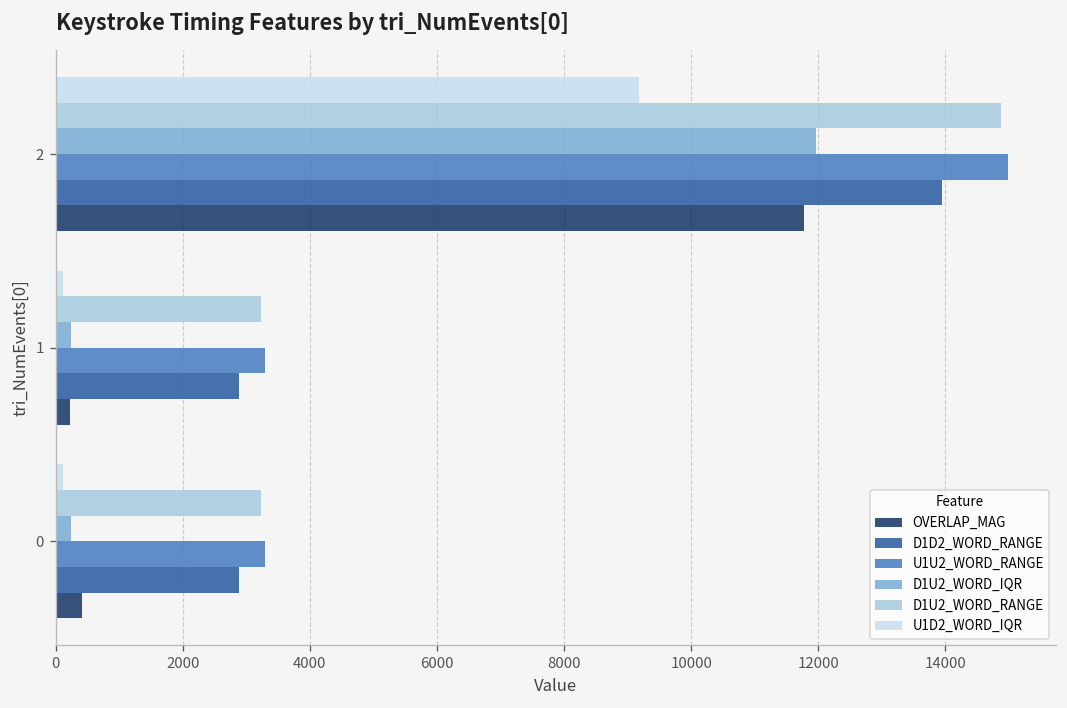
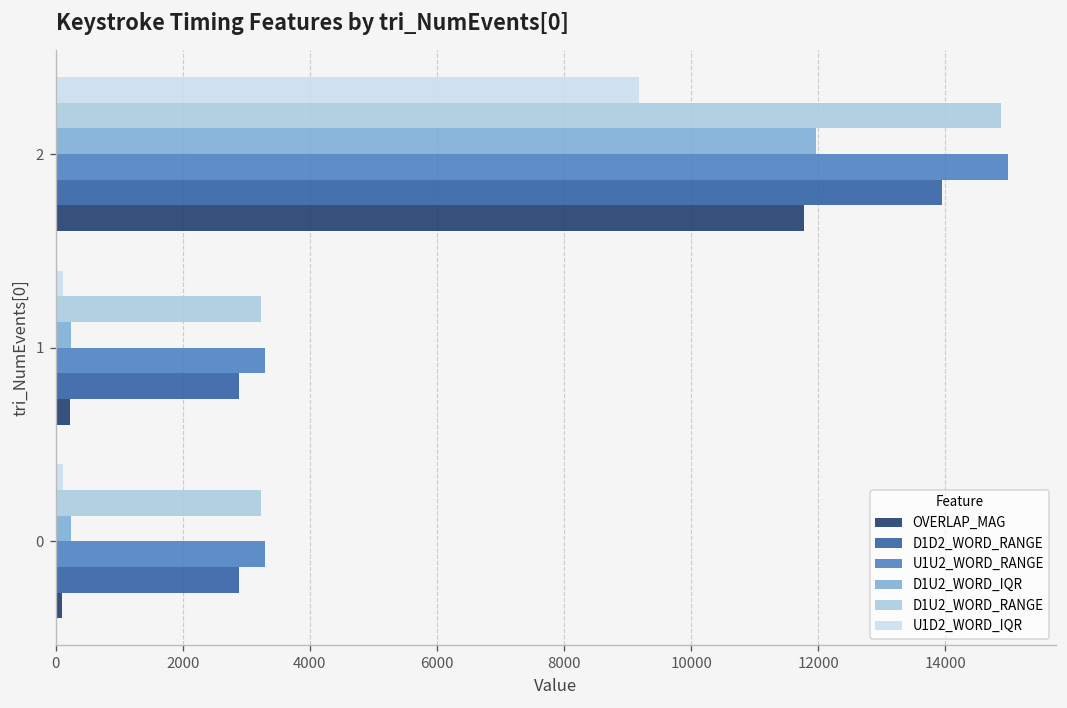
OVERLAP_MAG, 0: 400 -> 100
